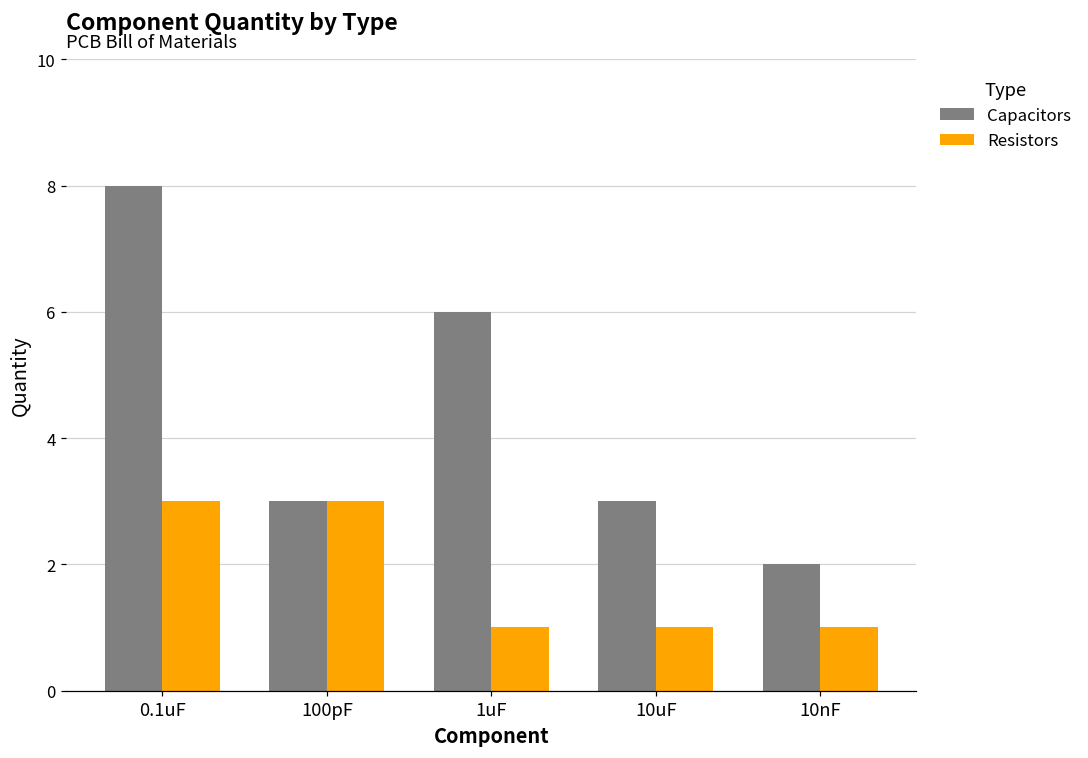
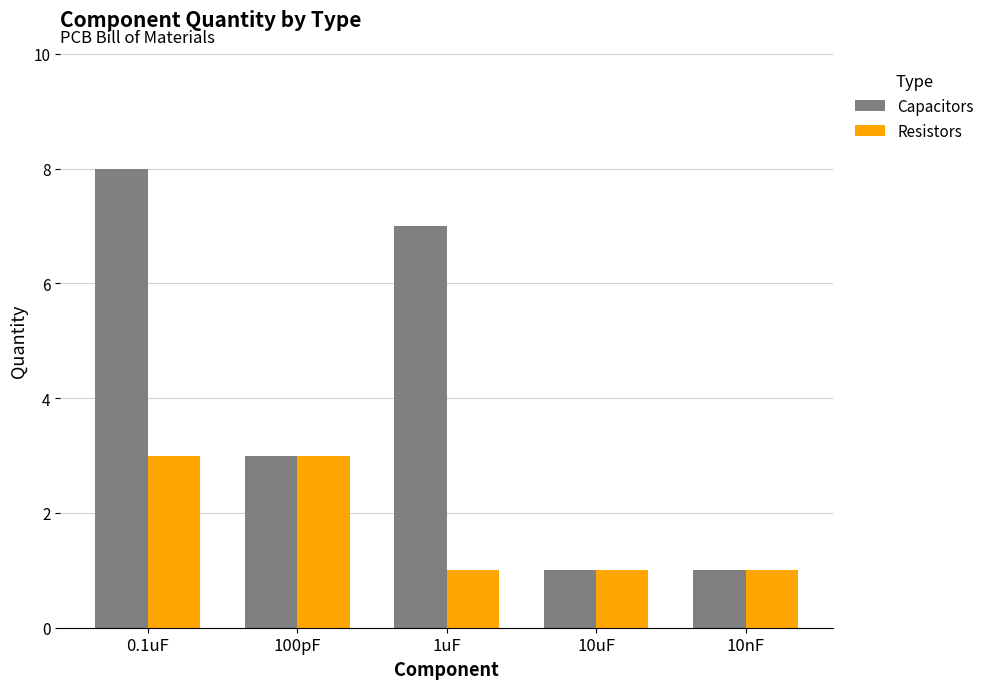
Capacitors, 1uF: 6 -> 7
Capacitors, 10uF: 3 -> 1
Capacitors, 10nF: 2 -> 1
